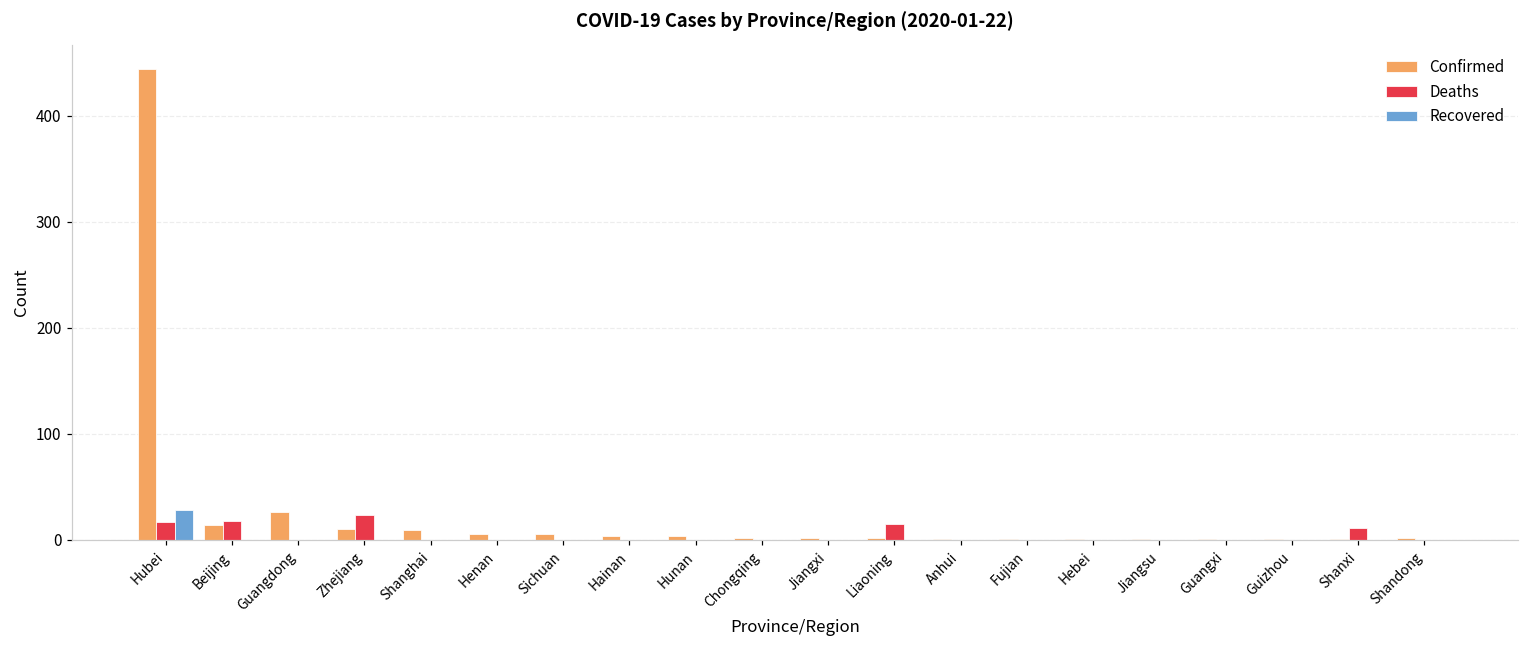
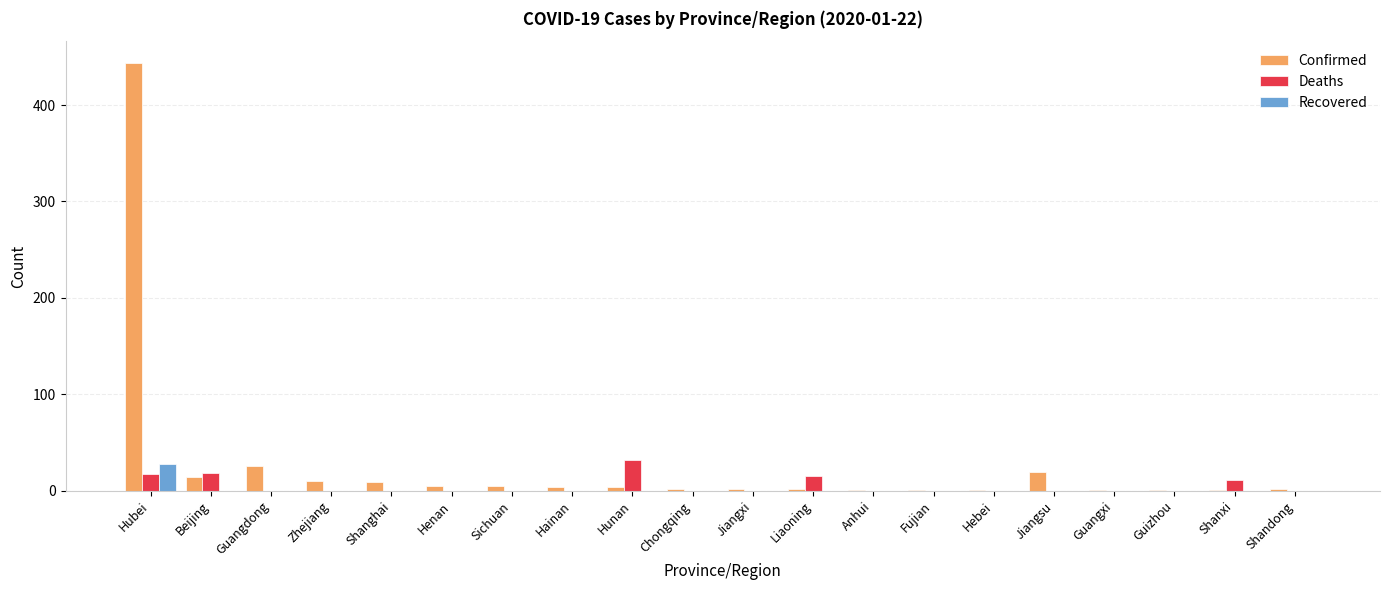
Deaths, Zhejiang: 20 -> 0
Deaths, Hunan: 0 -> 30
Confirmed, Jiangsu: 0 -> 20
